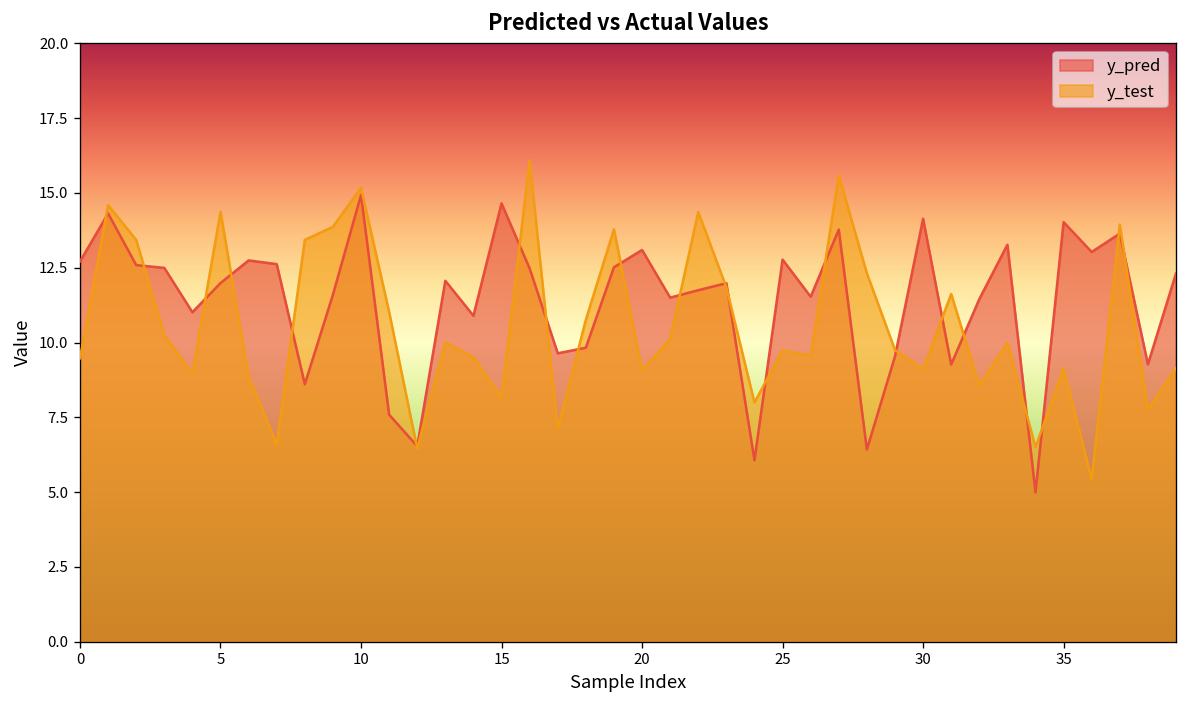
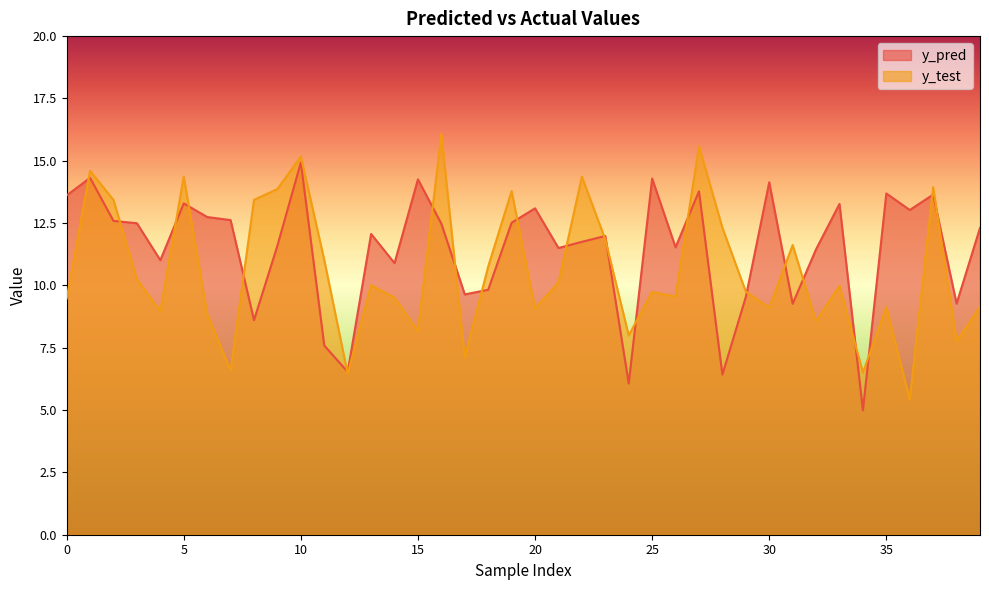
y_pred, 0: 12.7 -> 13.6
y_pred, 5: 12.0 -> 13.3
y_pred, 15: 14.7 -> 14.3
y_pred, 25: 12.8 -> 14.3
y_pred, 35: 14.0 -> 13.7
